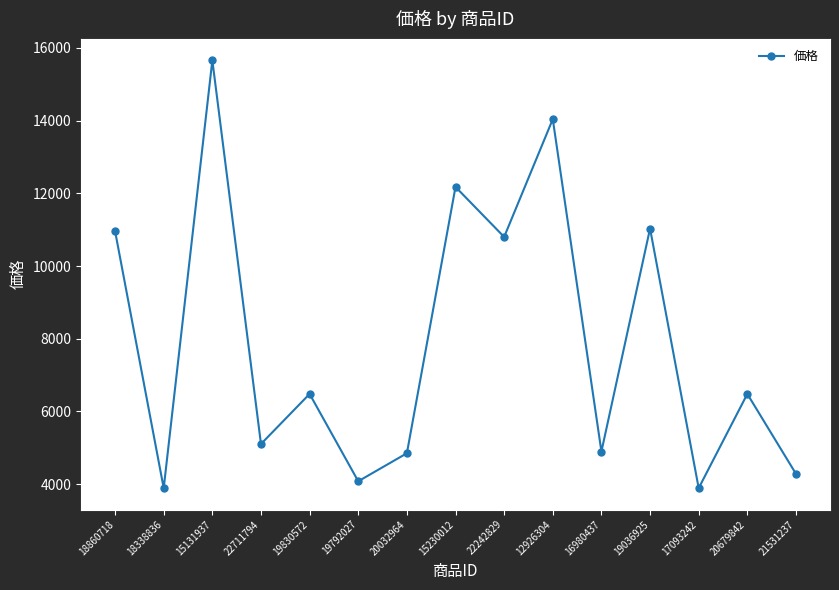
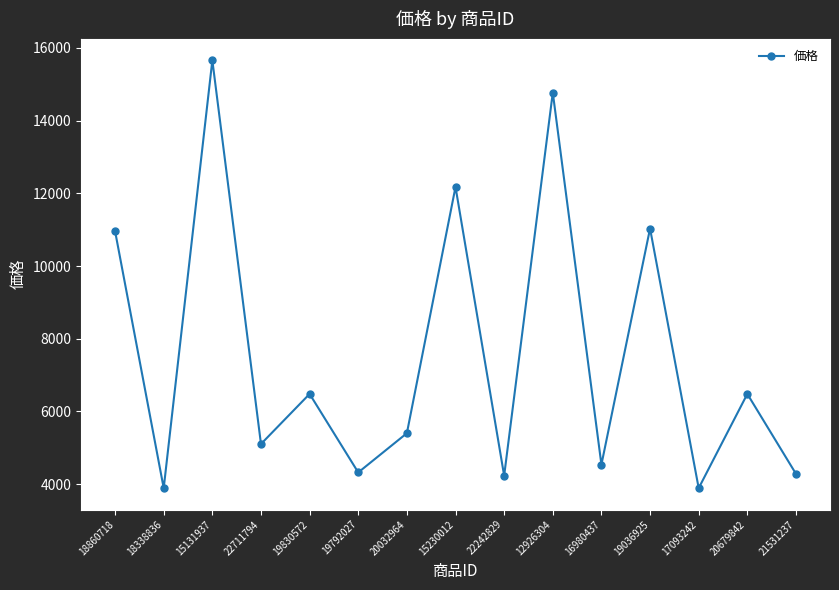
19792027: 4100 -> 4300
20032964: 4800 -> 5400
22242829: 10800 -> 4200
12926304: 14000 -> 14800
16980437: 4900 -> 4500
